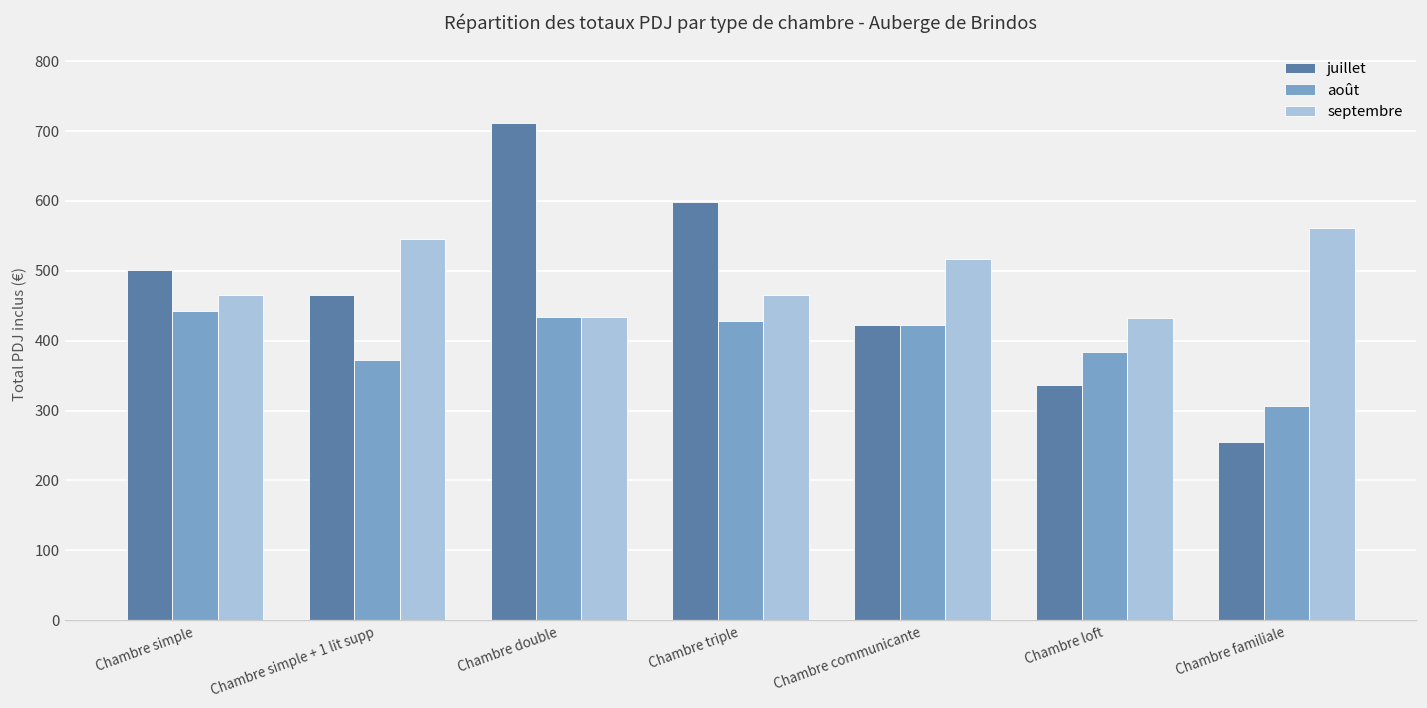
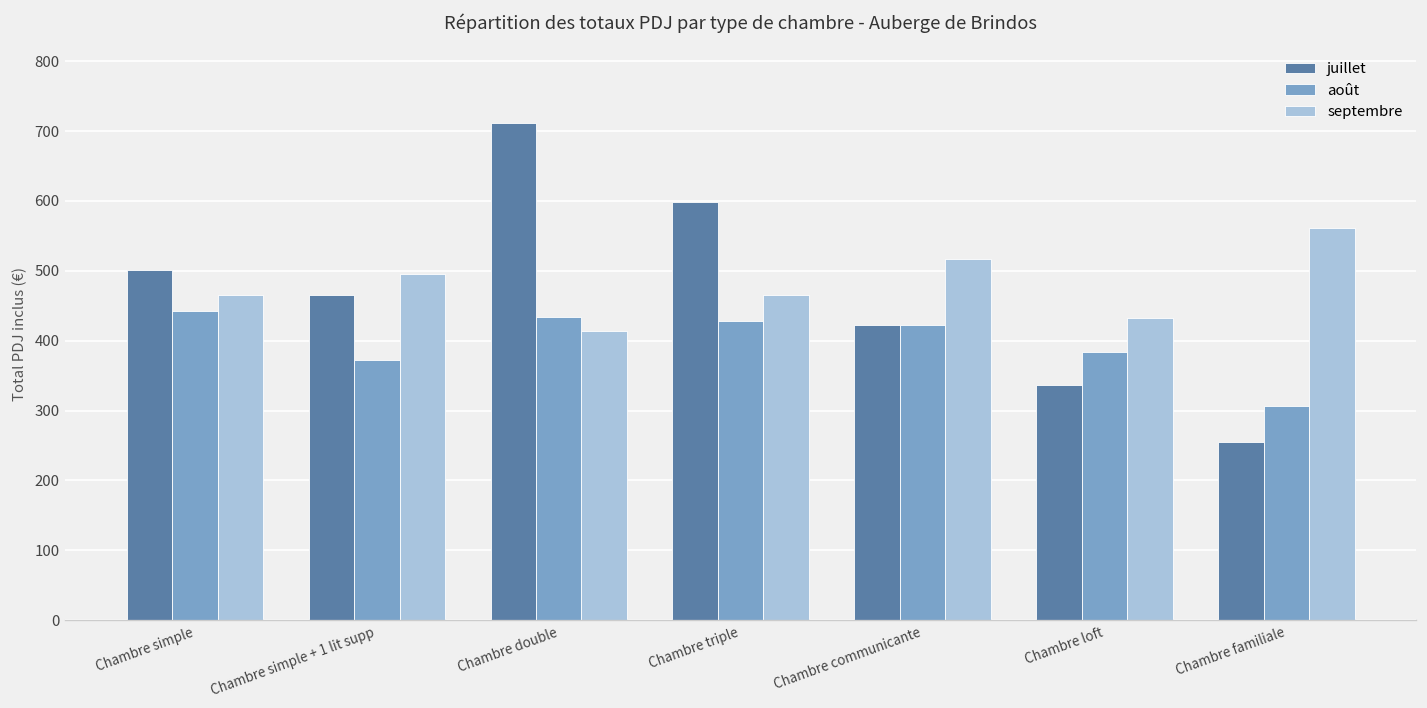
septembre, Chambre simple + 1 lit supp: 550 -> 500
septembre, Chambre double: 430 -> 410
